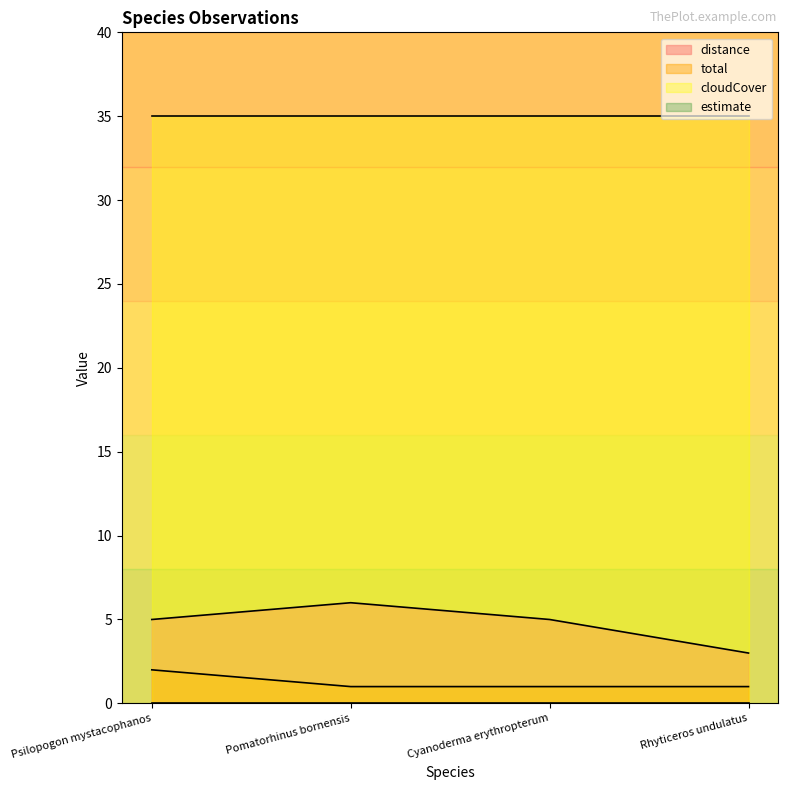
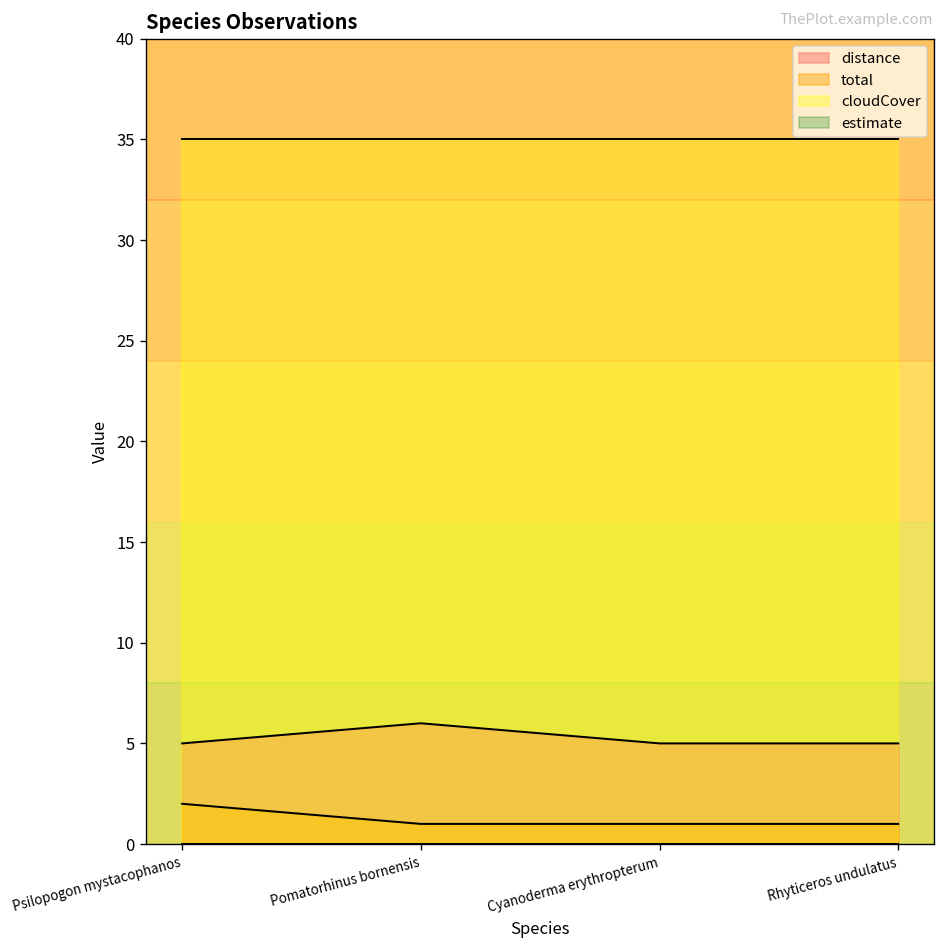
distance, Rhyticeros undulatus: 3 -> 5
